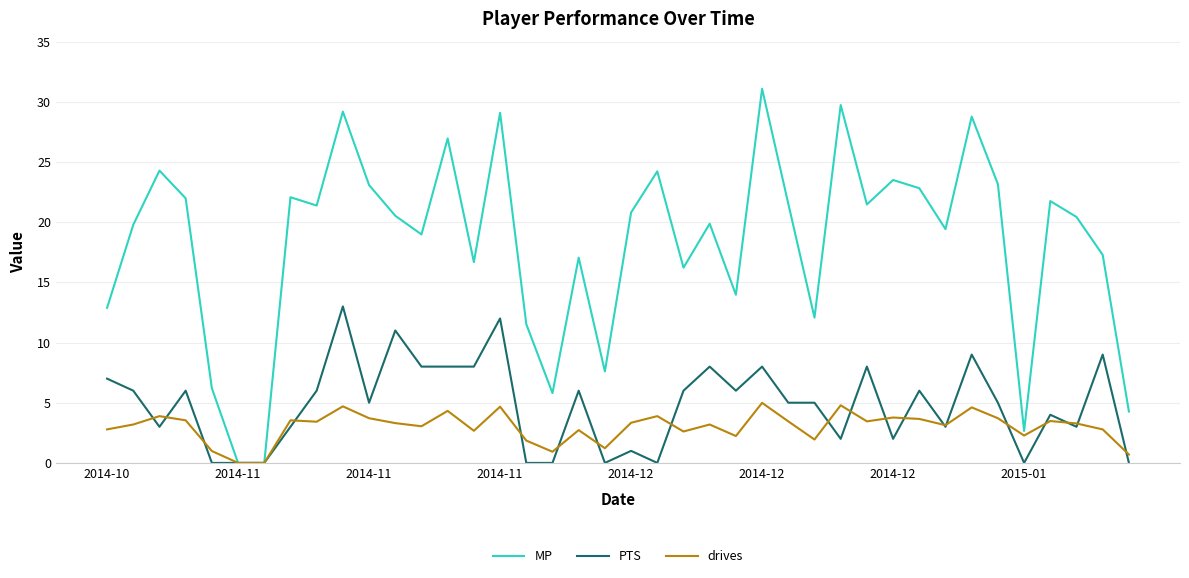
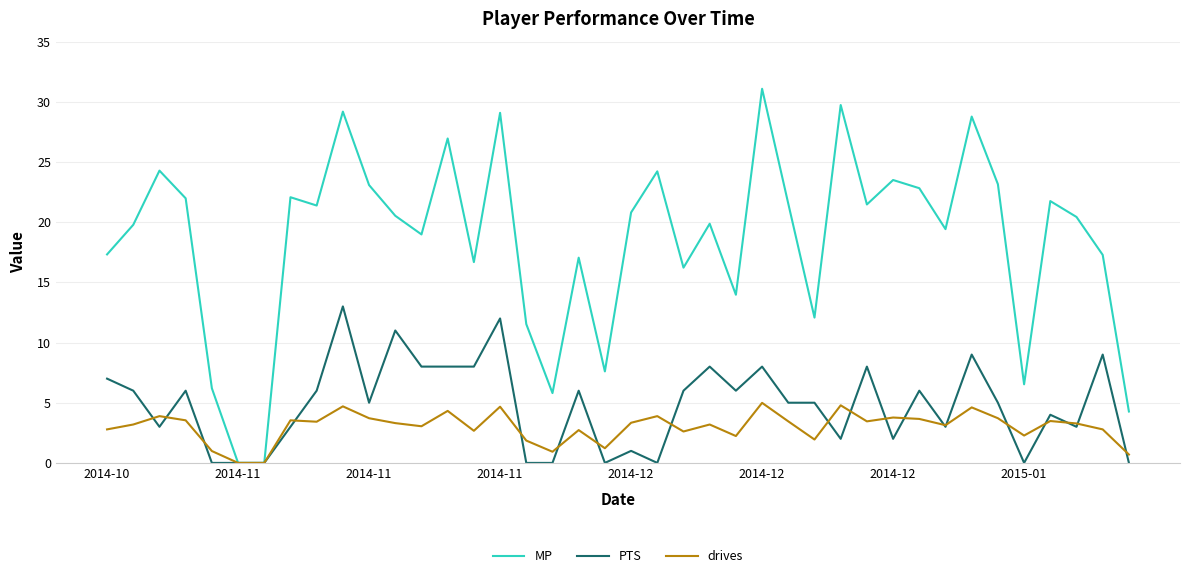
MP, 2014-10: 12.9 -> 17.3
MP, 2015-01: 2.7 -> 6.5
